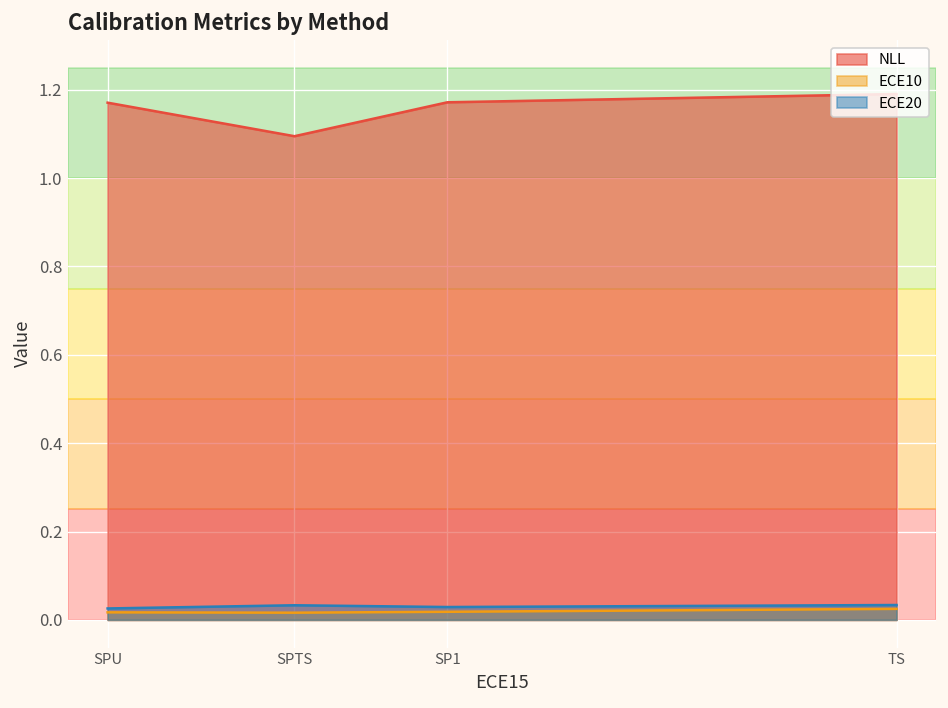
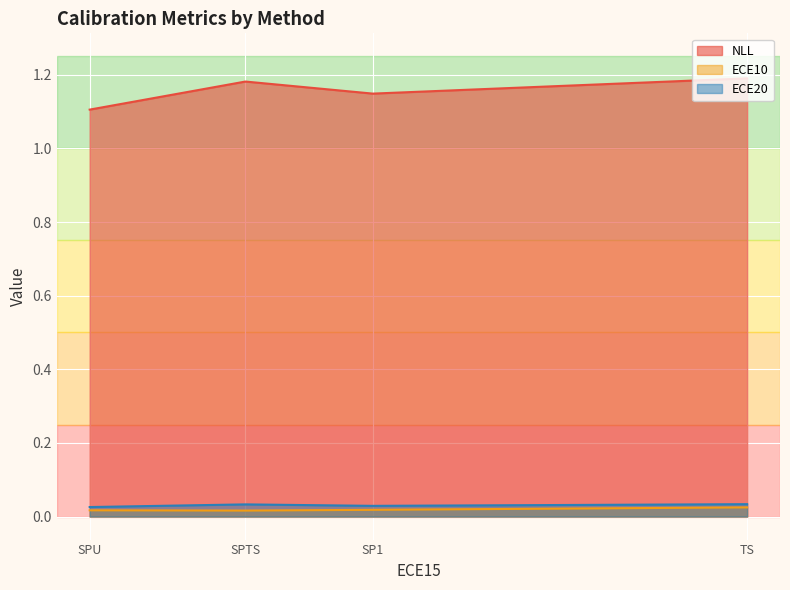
NLL, SPU: 1.17 -> 1.11
NLL, SPTS: 1.09 -> 1.18
NLL, SP1: 1.17 -> 1.15
